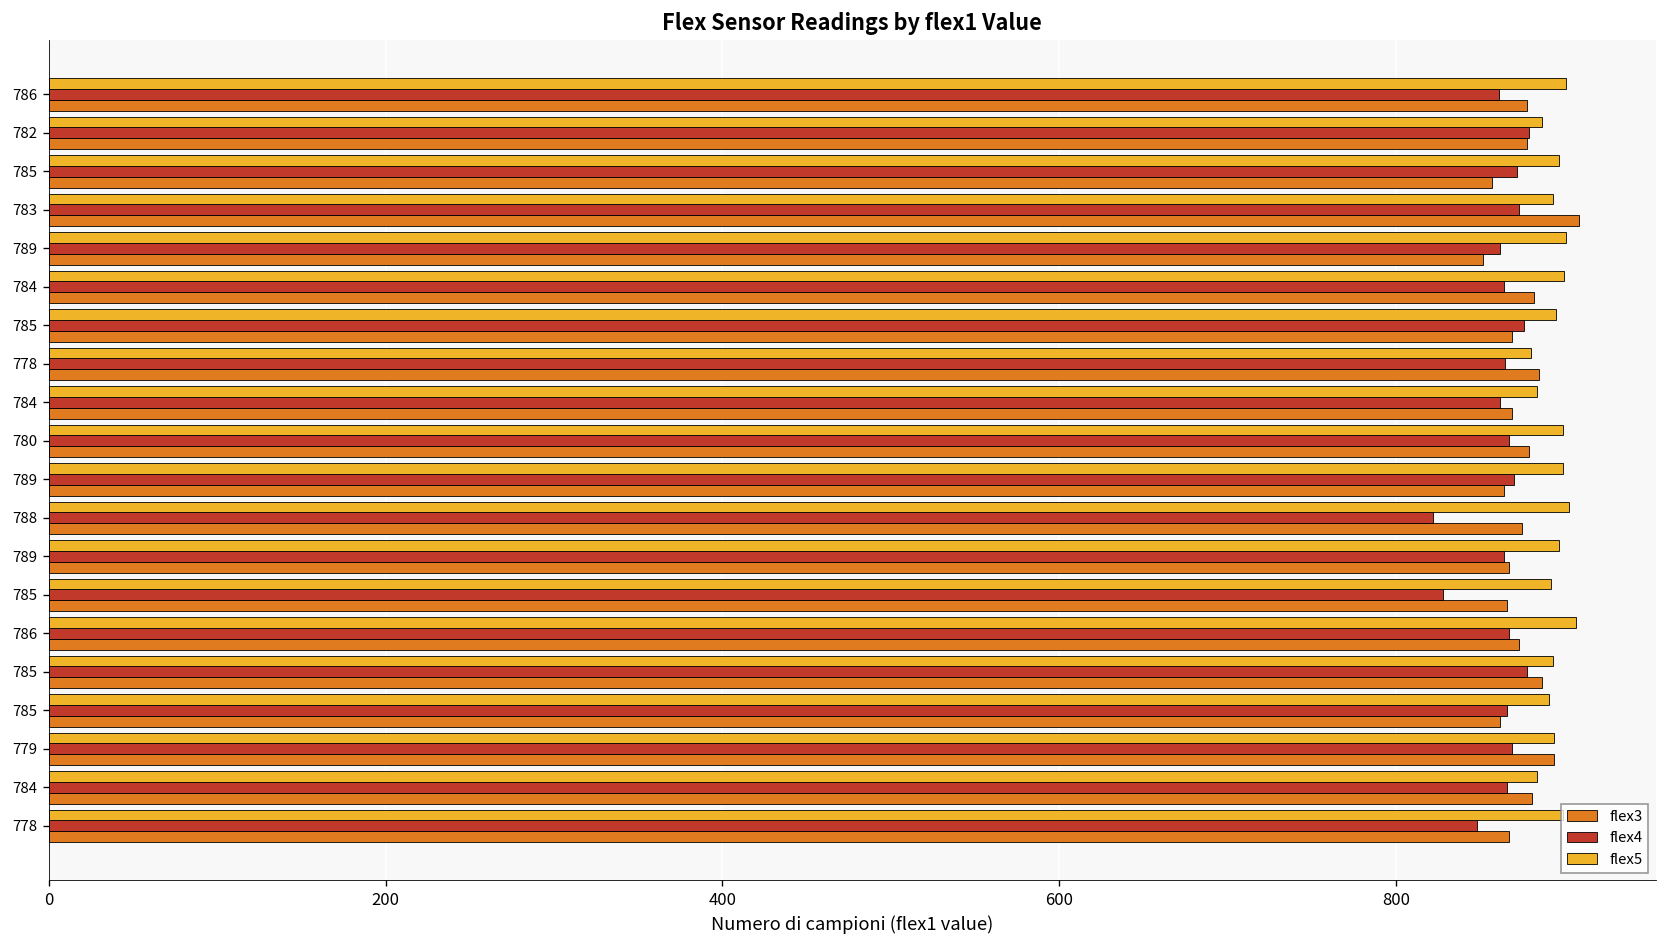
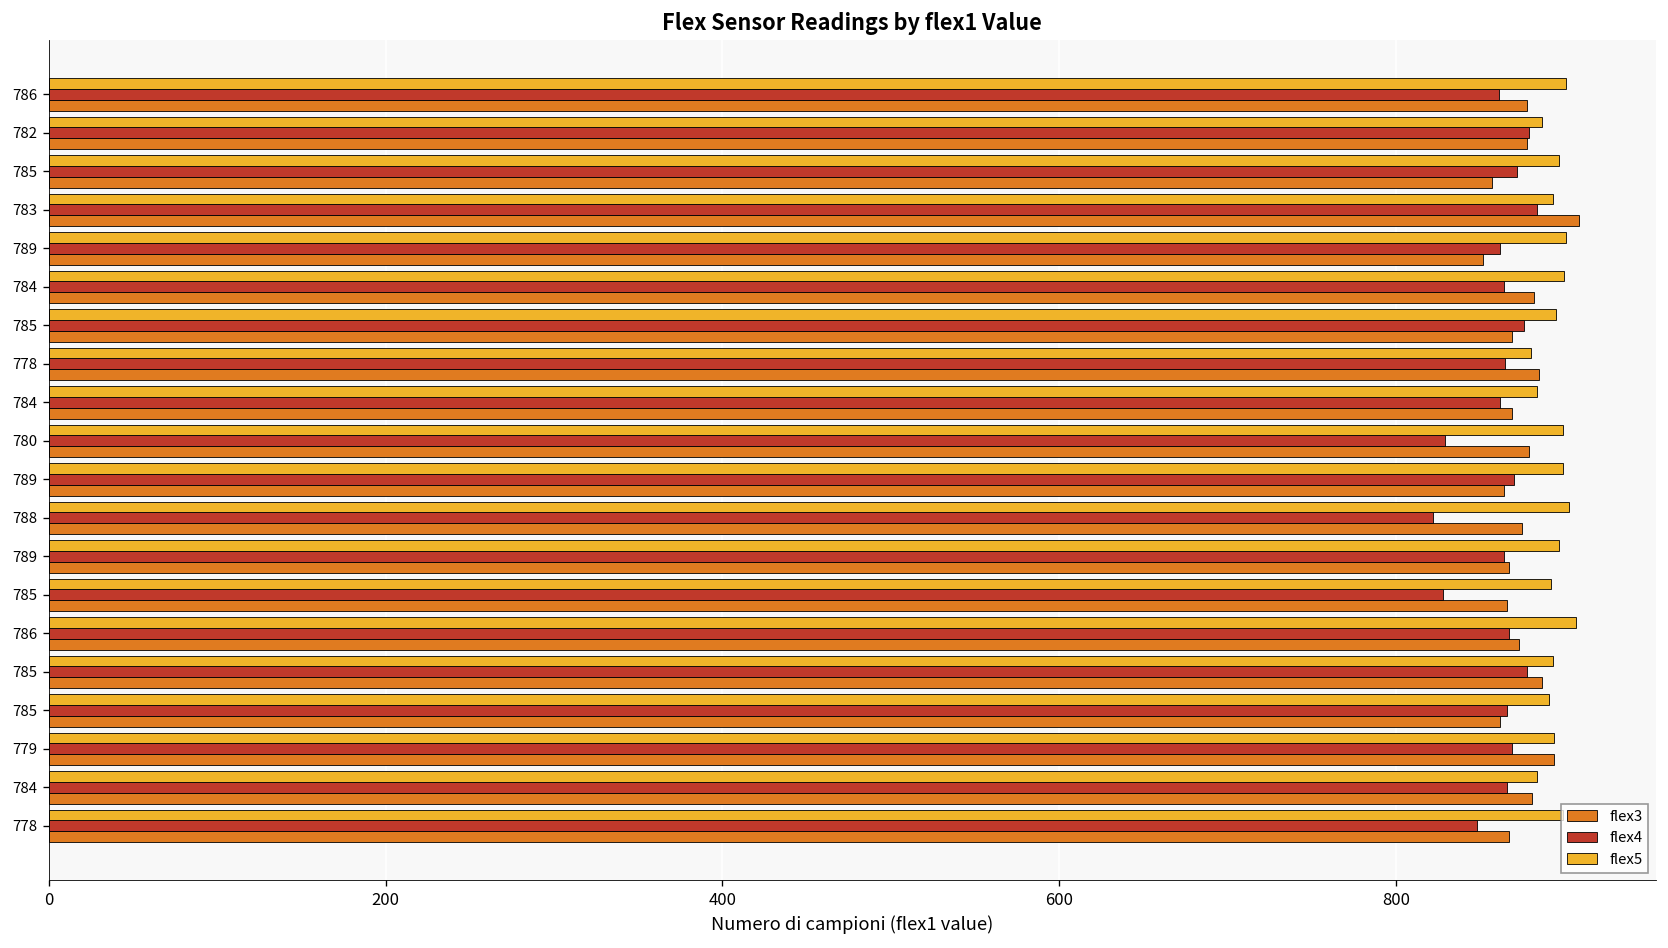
flex4, 783: 873 -> 884
flex4, 780: 867 -> 829
